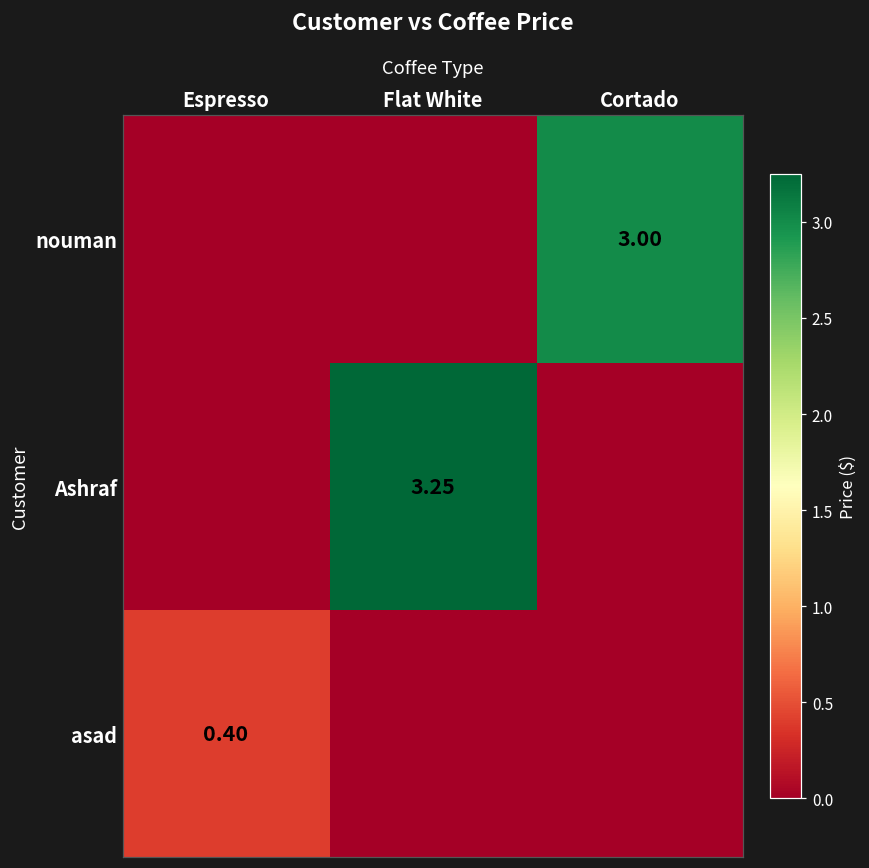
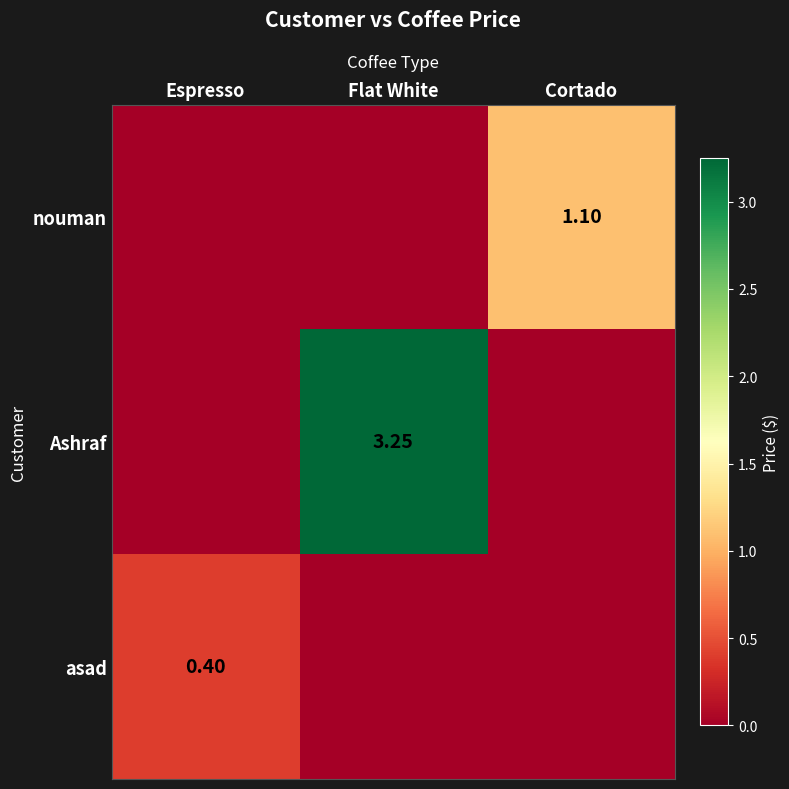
nouman, Cortado: 3.00 -> 1.10
